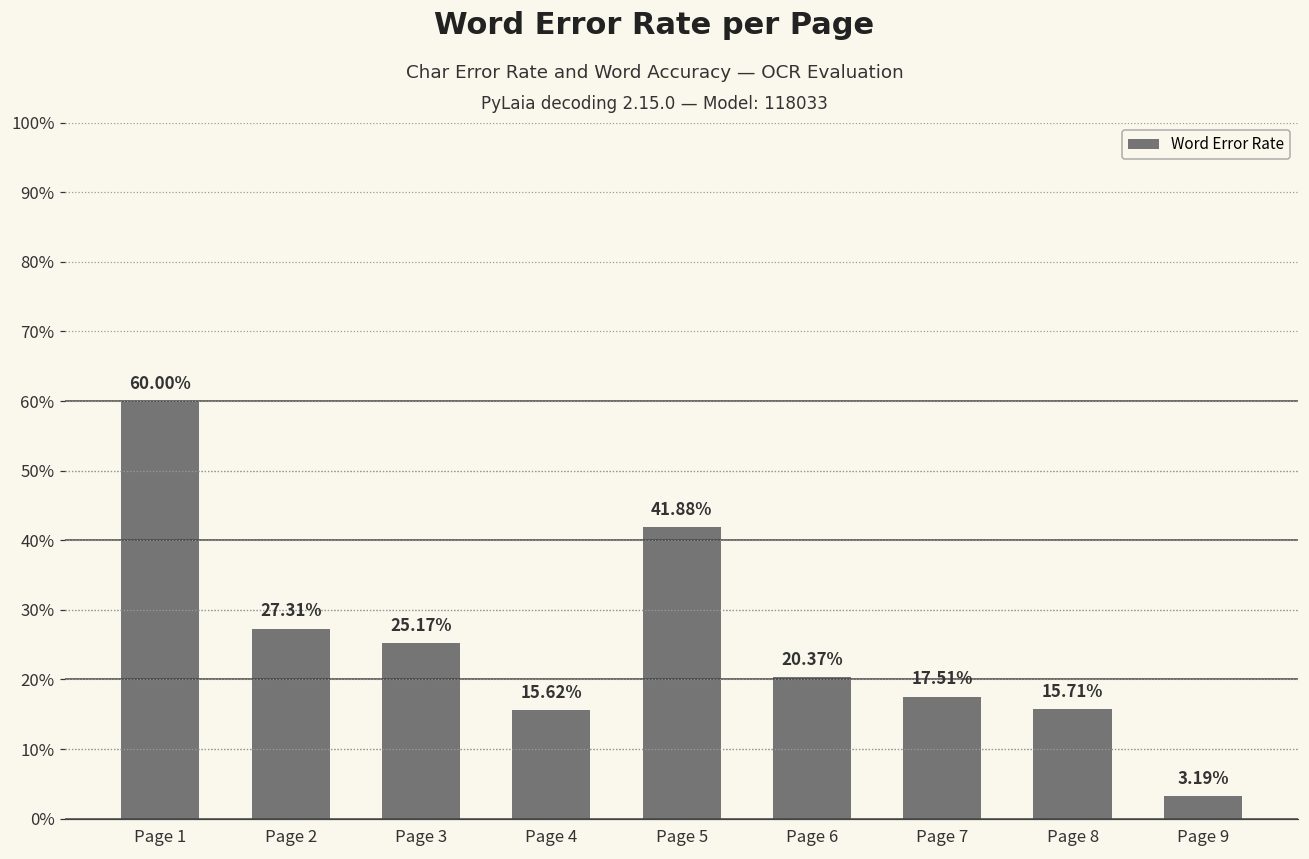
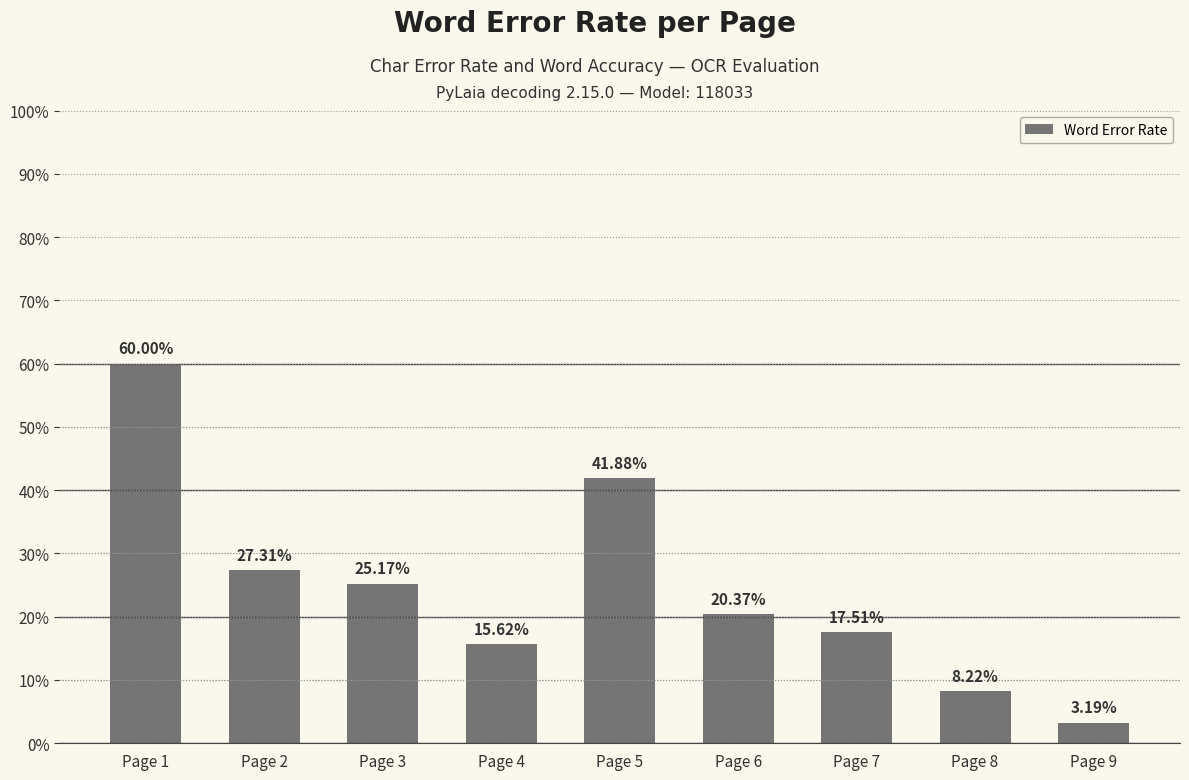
Page 8: 15.71% -> 8.22%
